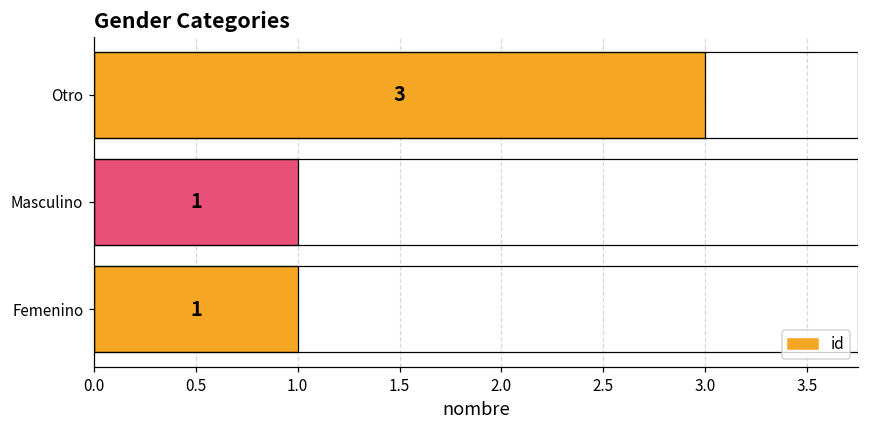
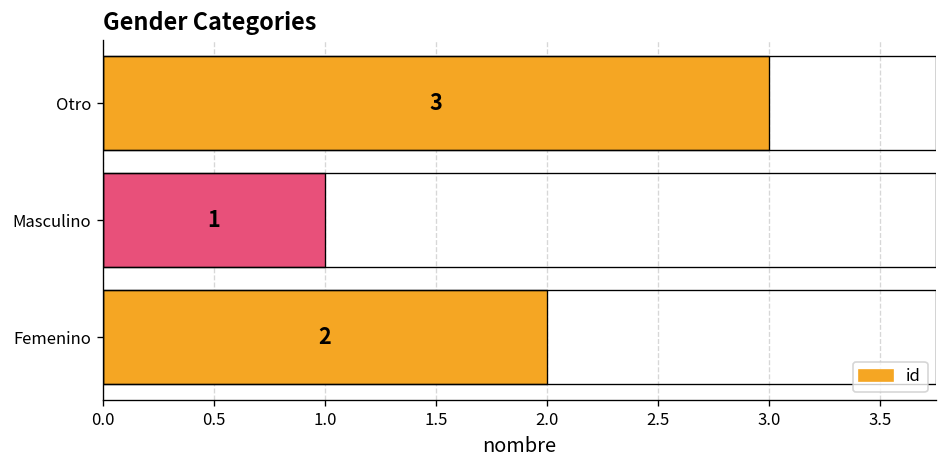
Femenino: 1 -> 2
